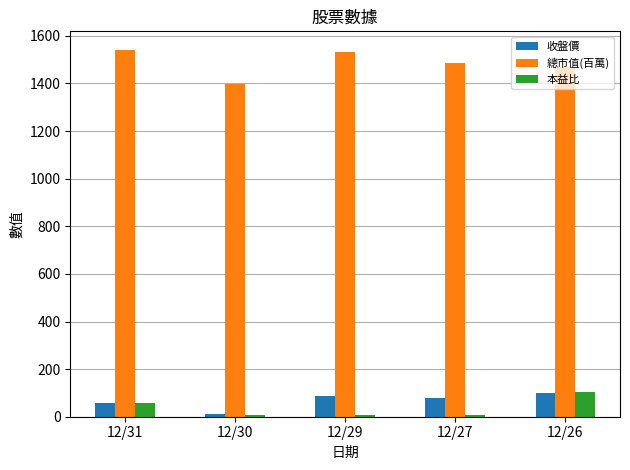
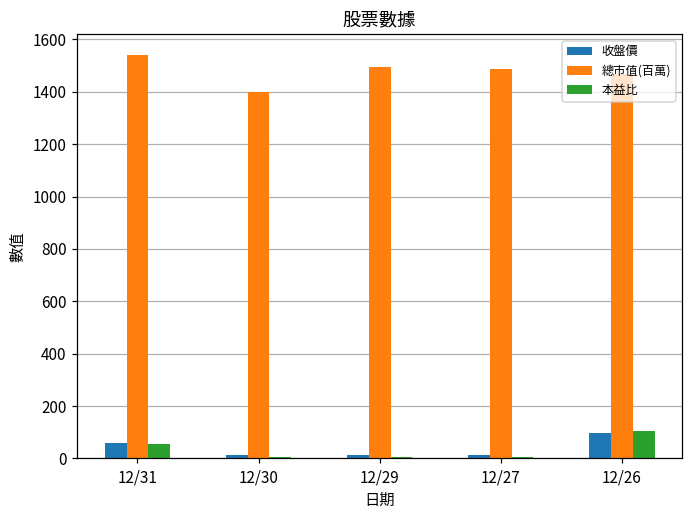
收盤價, 12/29: 90 -> 10
總市值(百萬), 12/29: 1530 -> 1490
收盤價, 12/27: 80 -> 10
